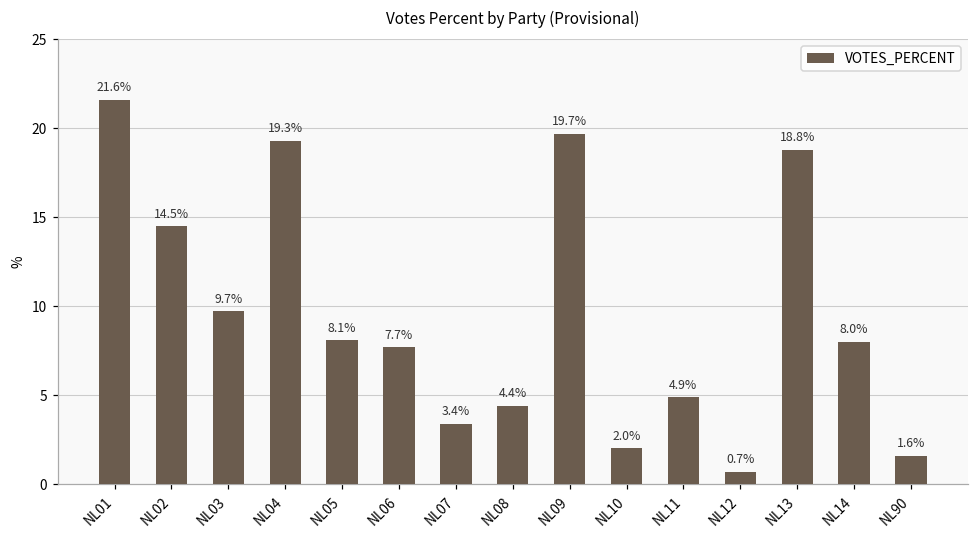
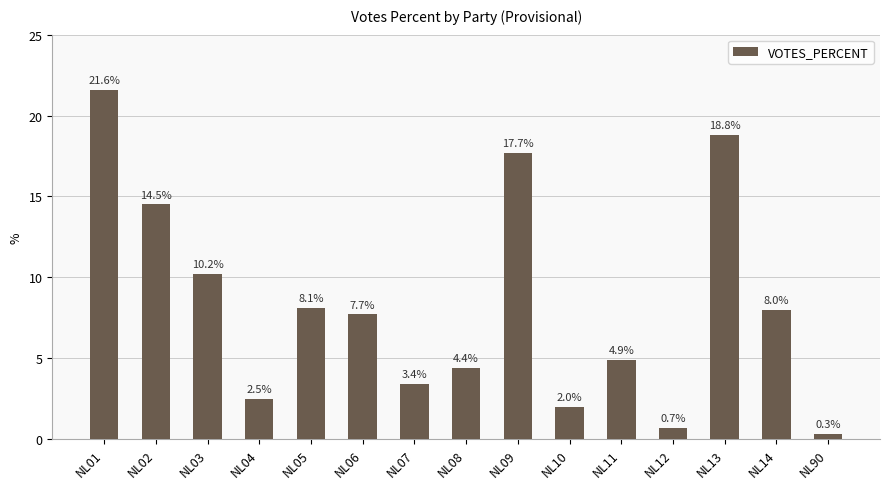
NL03: 9.7% -> 10.2%
NL04: 19.3% -> 2.5%
NL09: 19.7% -> 17.7%
NL90: 1.6% -> 0.3%
